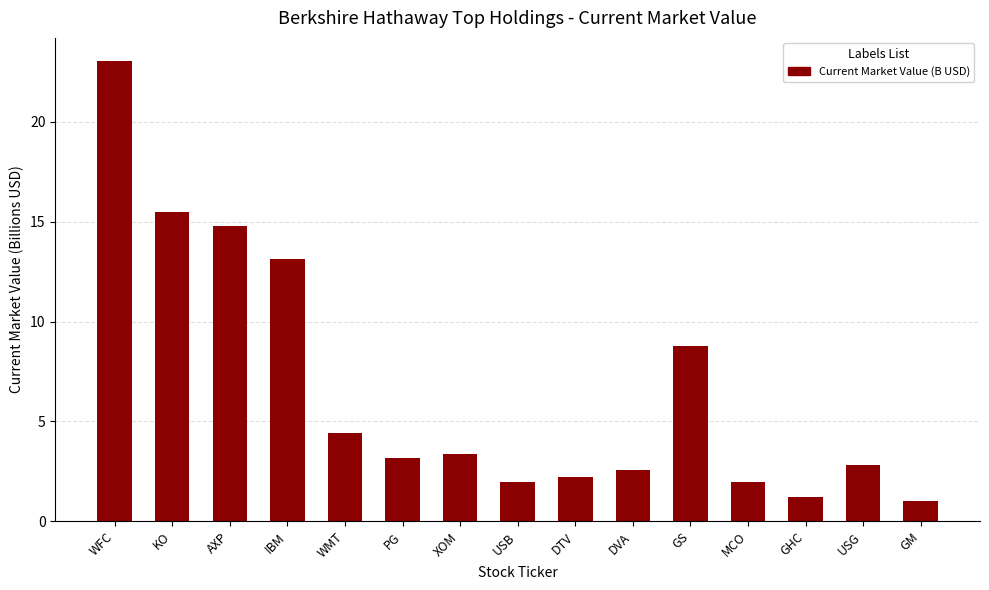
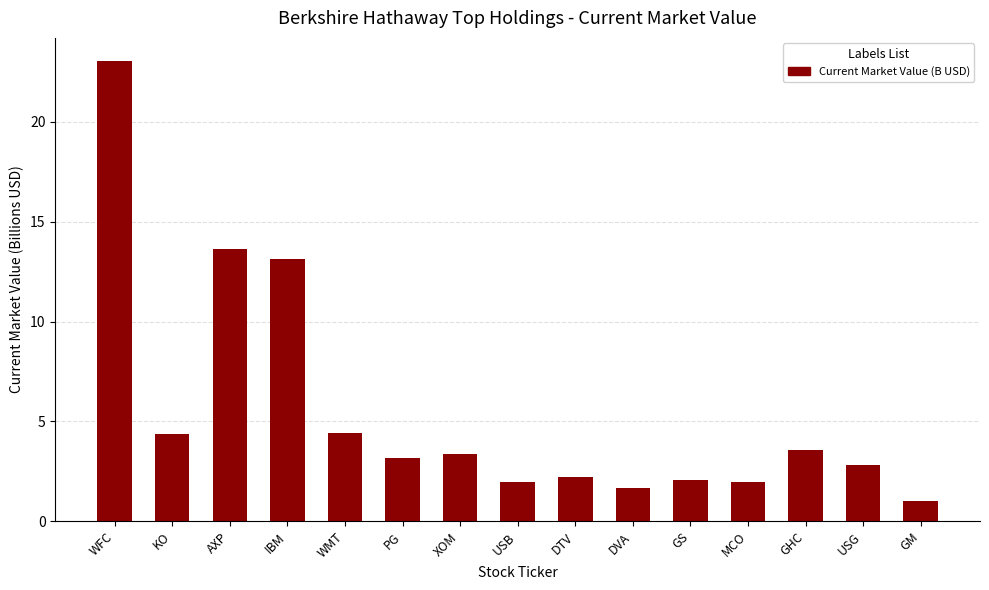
KO: 15.5 -> 4.4
AXP: 14.8 -> 13.6
DVA: 2.6 -> 1.7
GS: 8.8 -> 2.1
GHC: 1.2 -> 3.6
